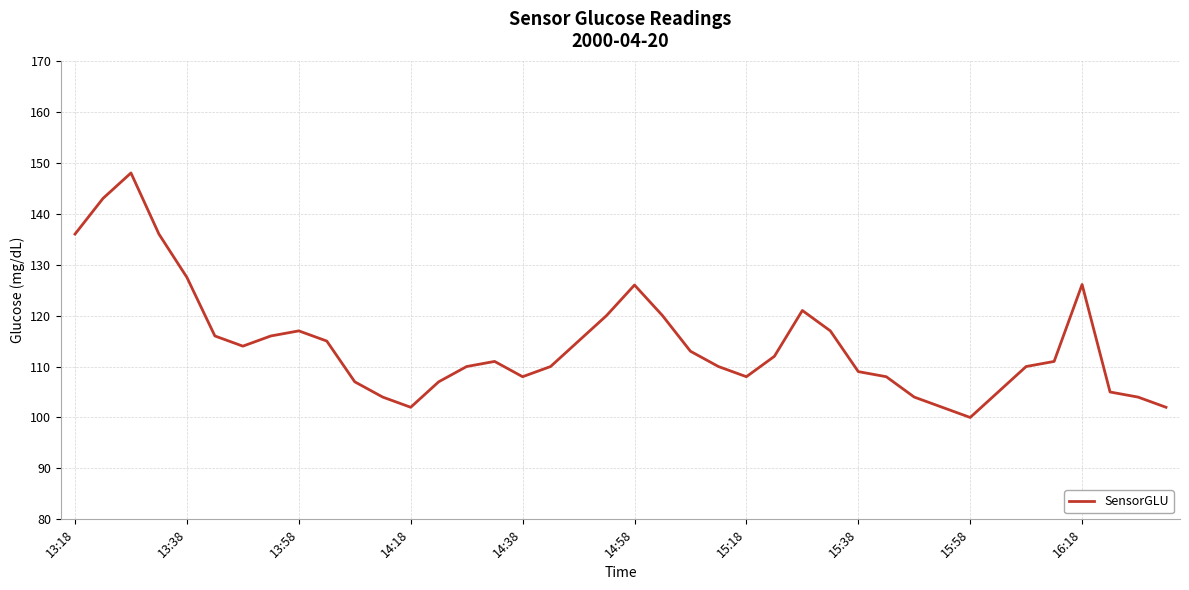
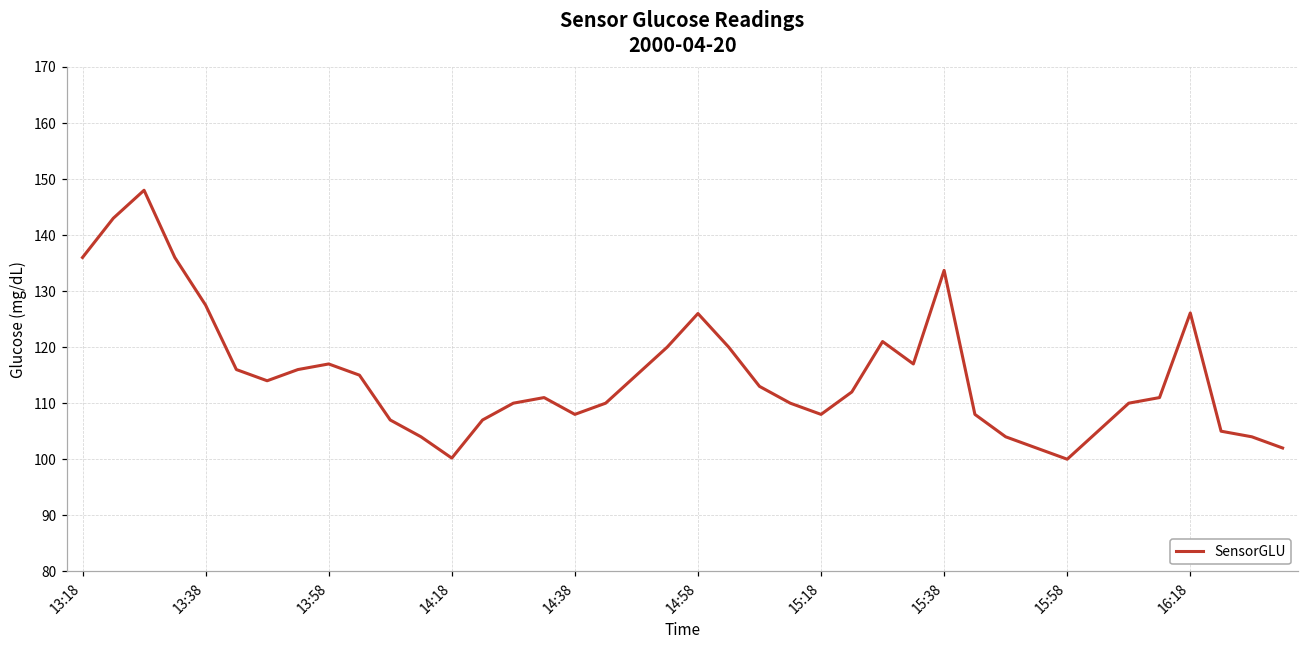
14:18: 102 -> 100
15:38: 109 -> 134
